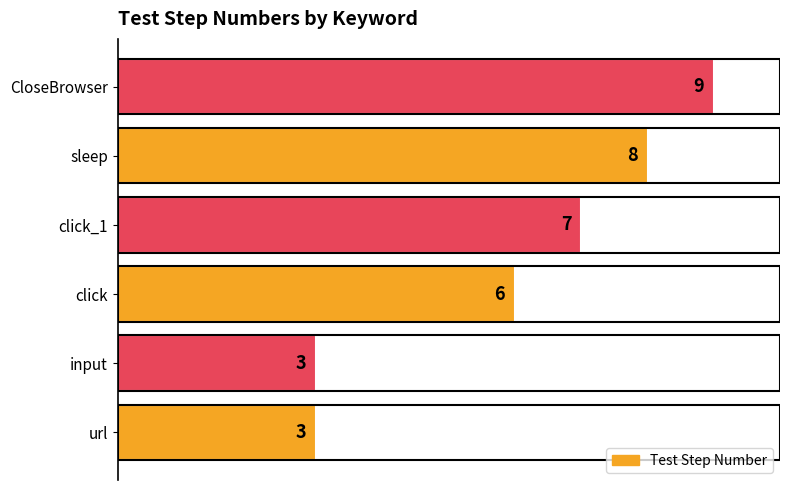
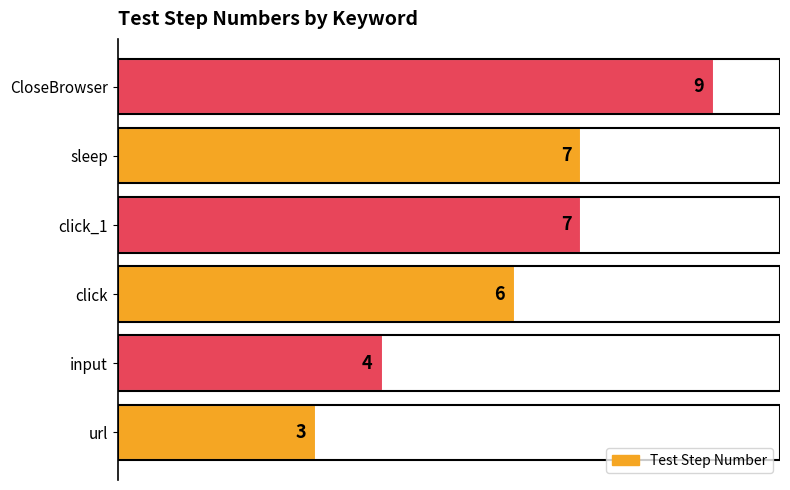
sleep: 8 -> 7
input: 3 -> 4
